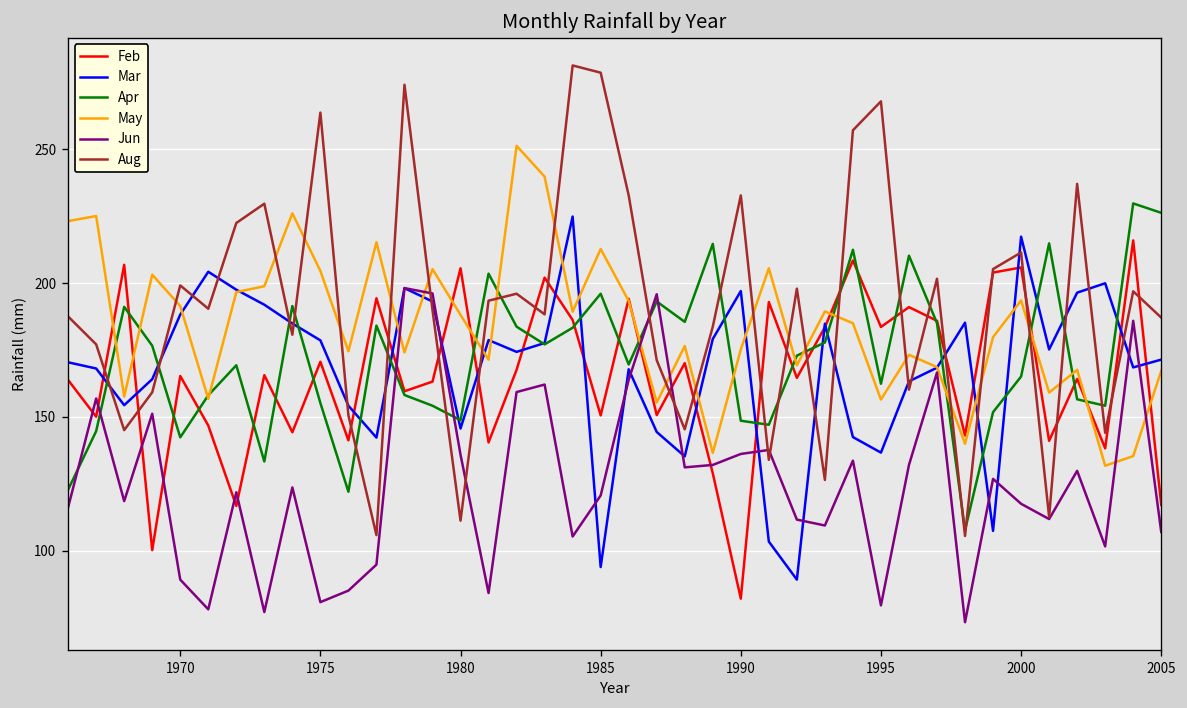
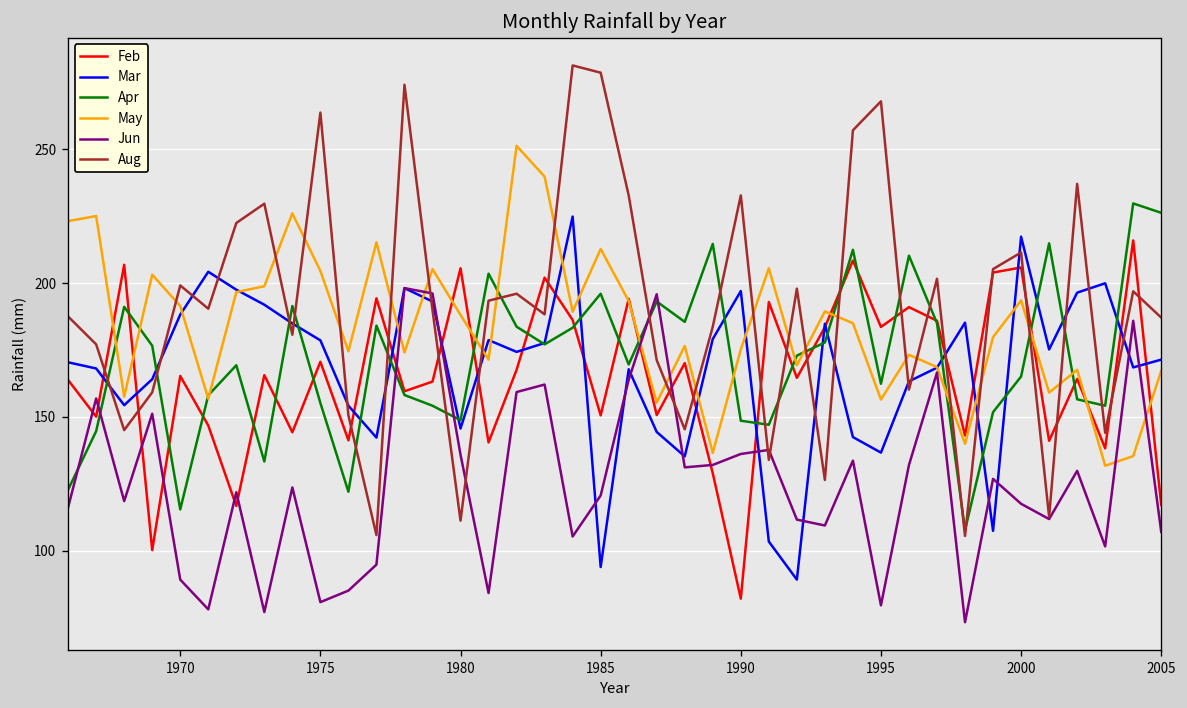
Apr, 1970: 142 -> 116
